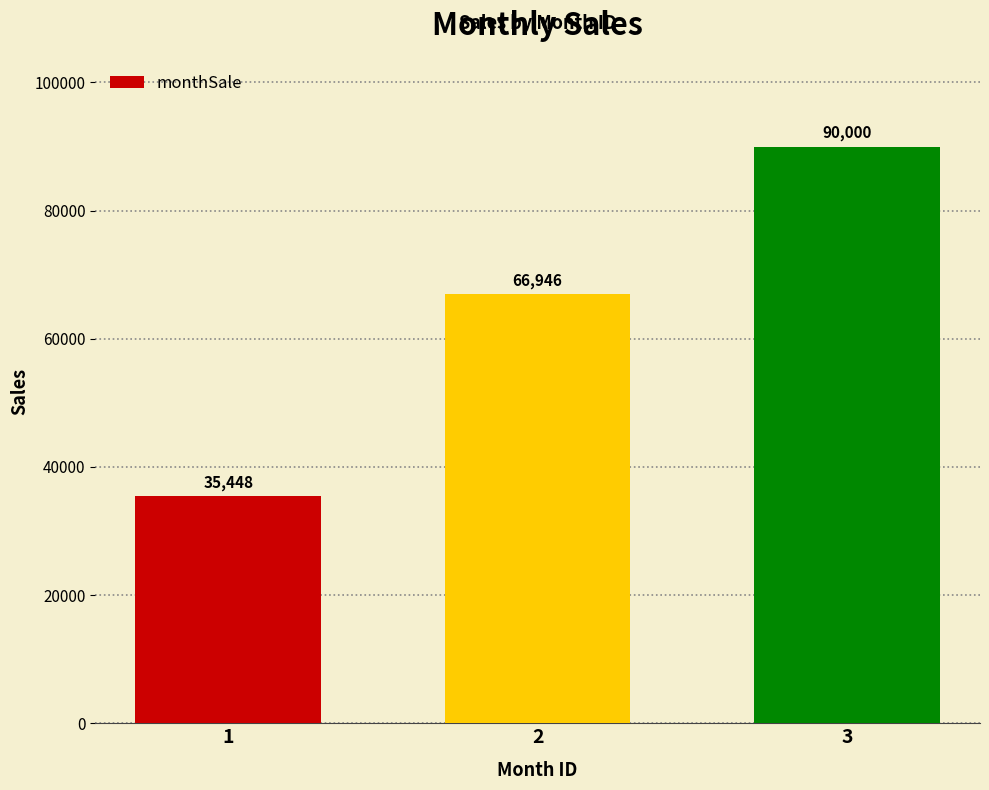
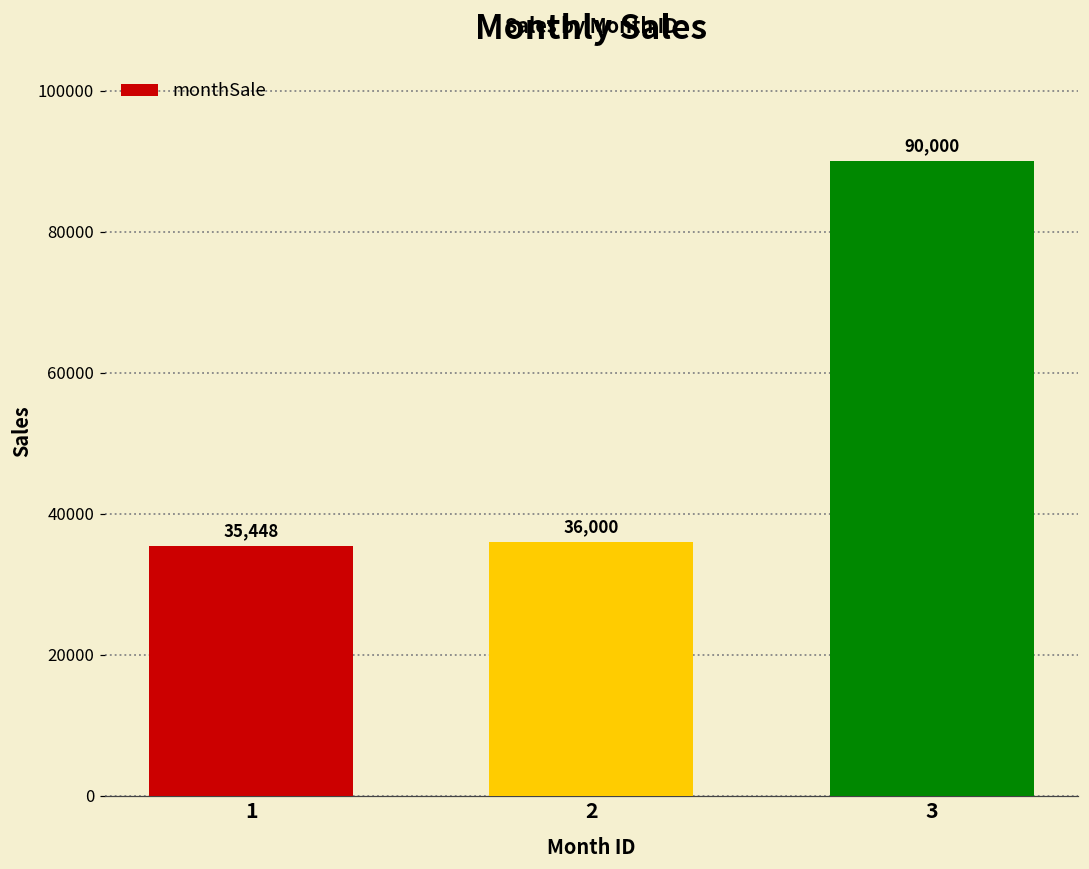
2: 66,946 -> 36,000
